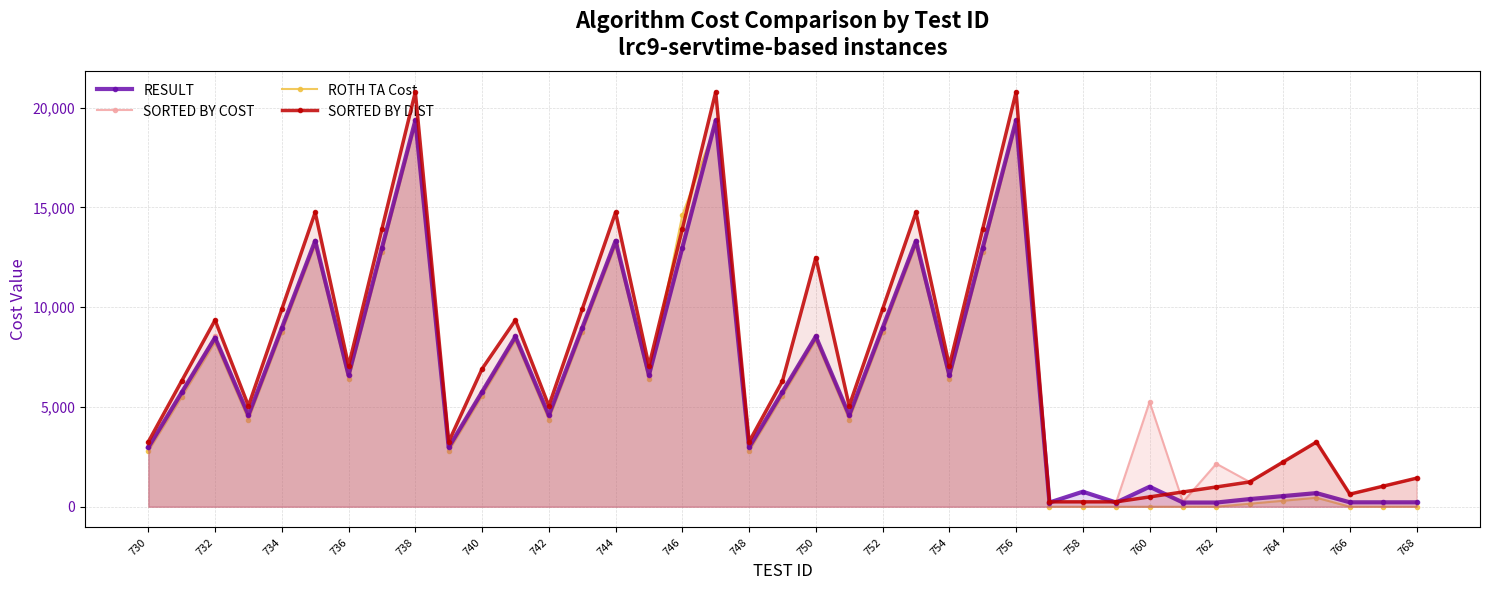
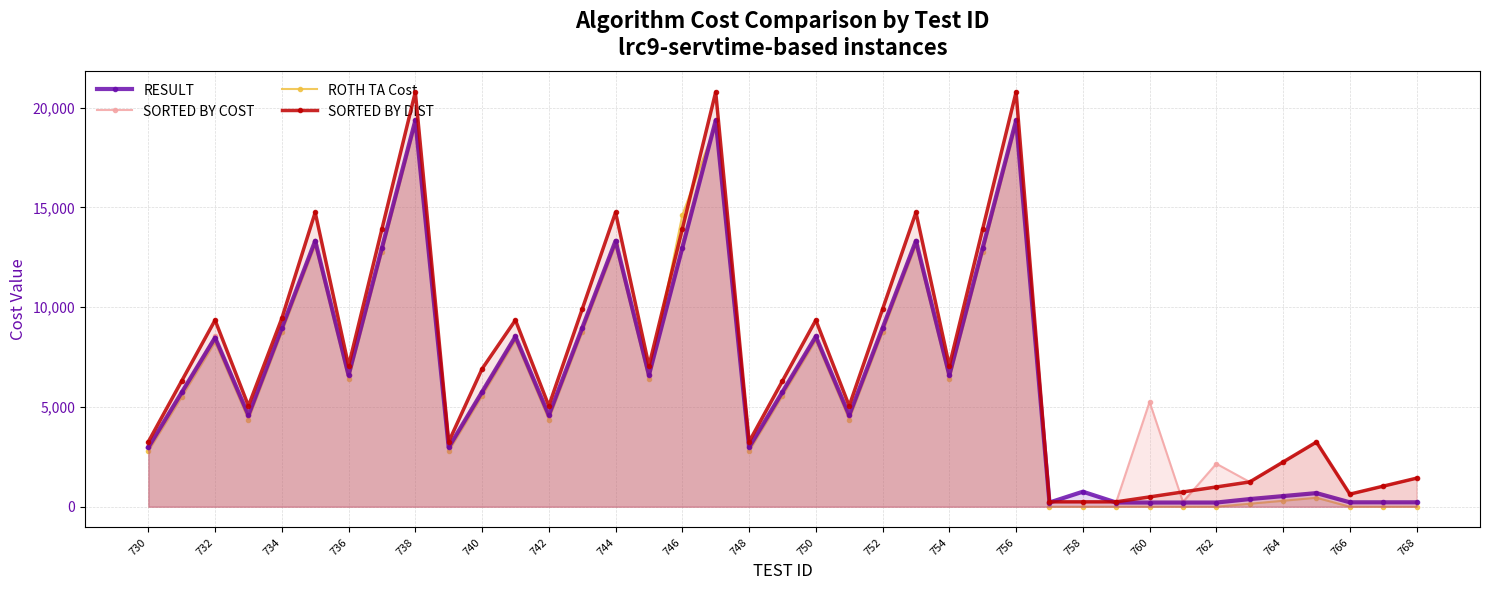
SORTED BY DIST, 734: 9,900 -> 9,400
SORTED BY DIST, 750: 12,500 -> 9,400
RESULT, 760: 1,000 -> 200
